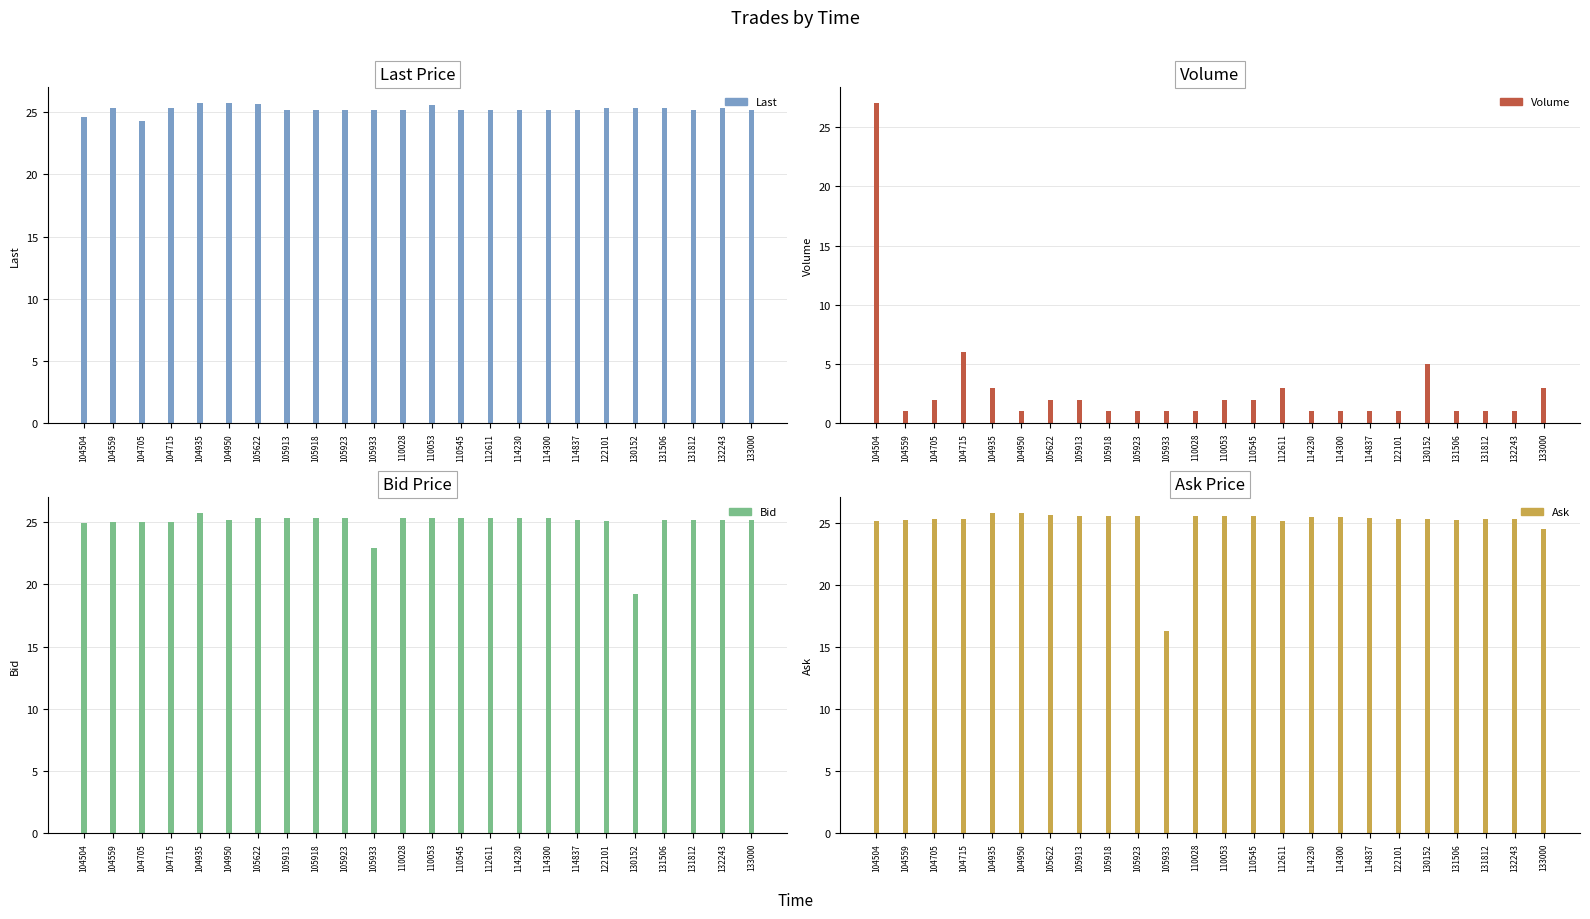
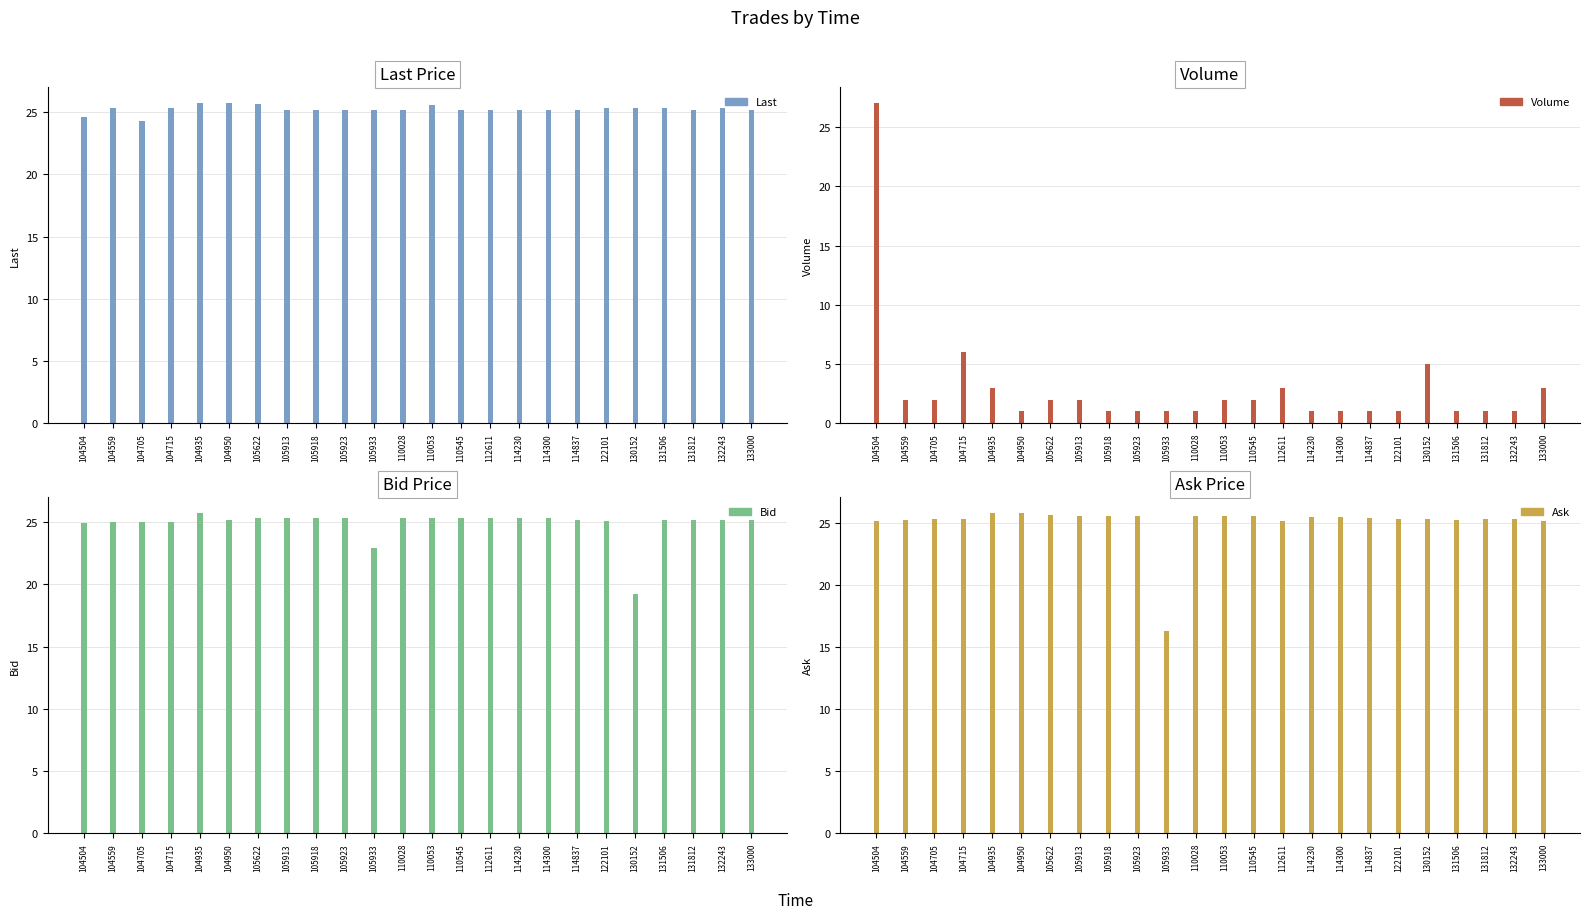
Volume, 104559: 1 -> 2
Ask Price, 133000: 24.5 -> 25.2
